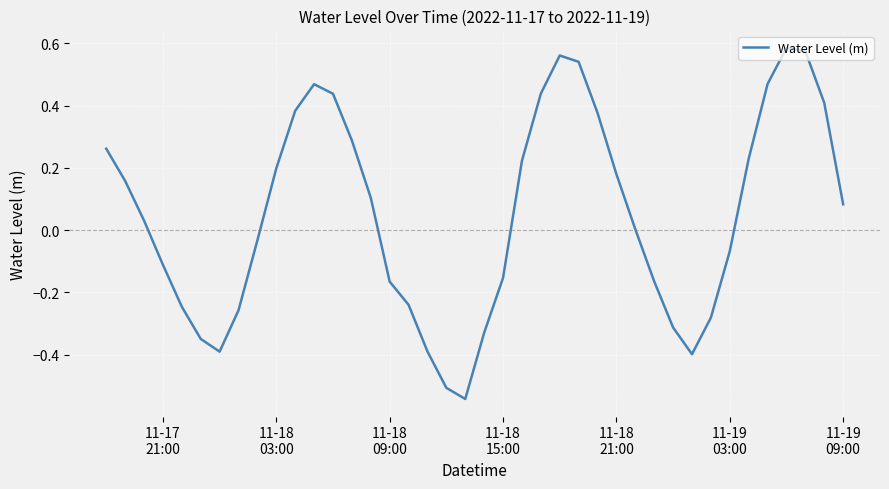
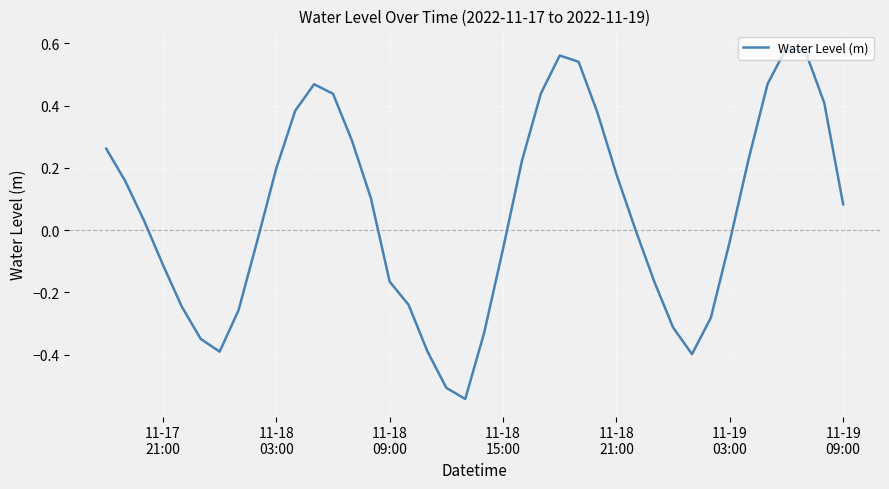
11-18 15:00: -0.15 -> -0.06
11-19 03:00: -0.07 -> -0.04
